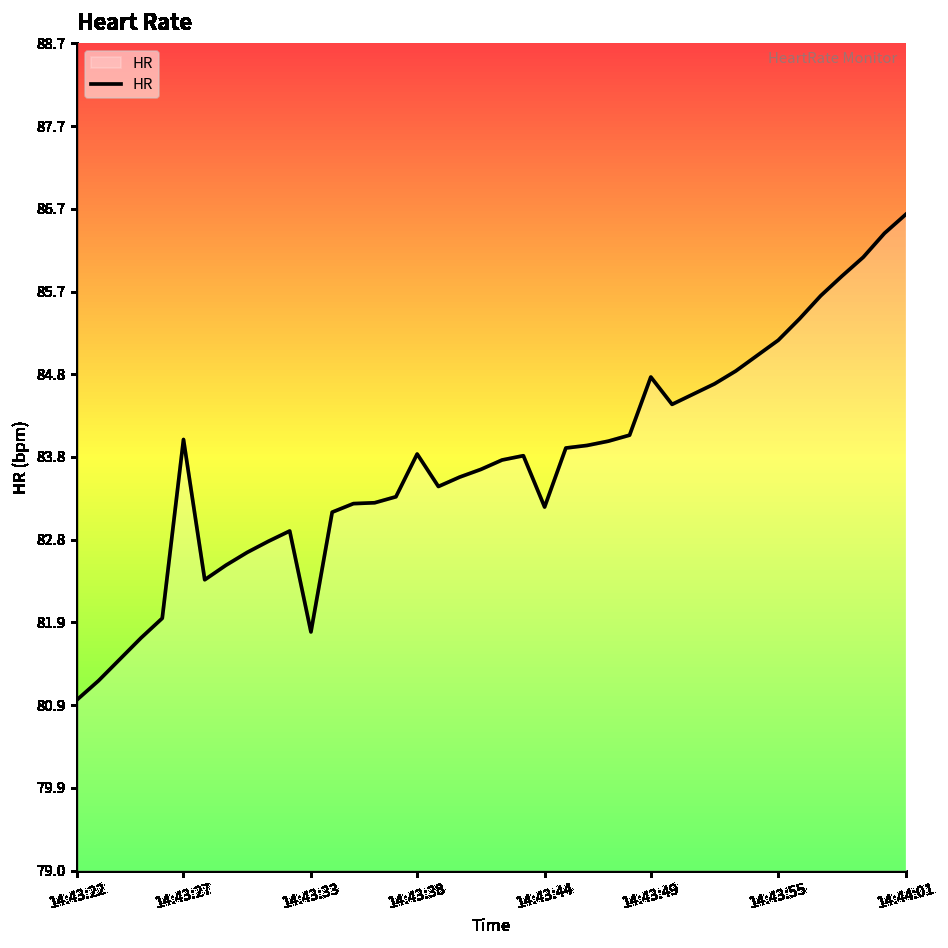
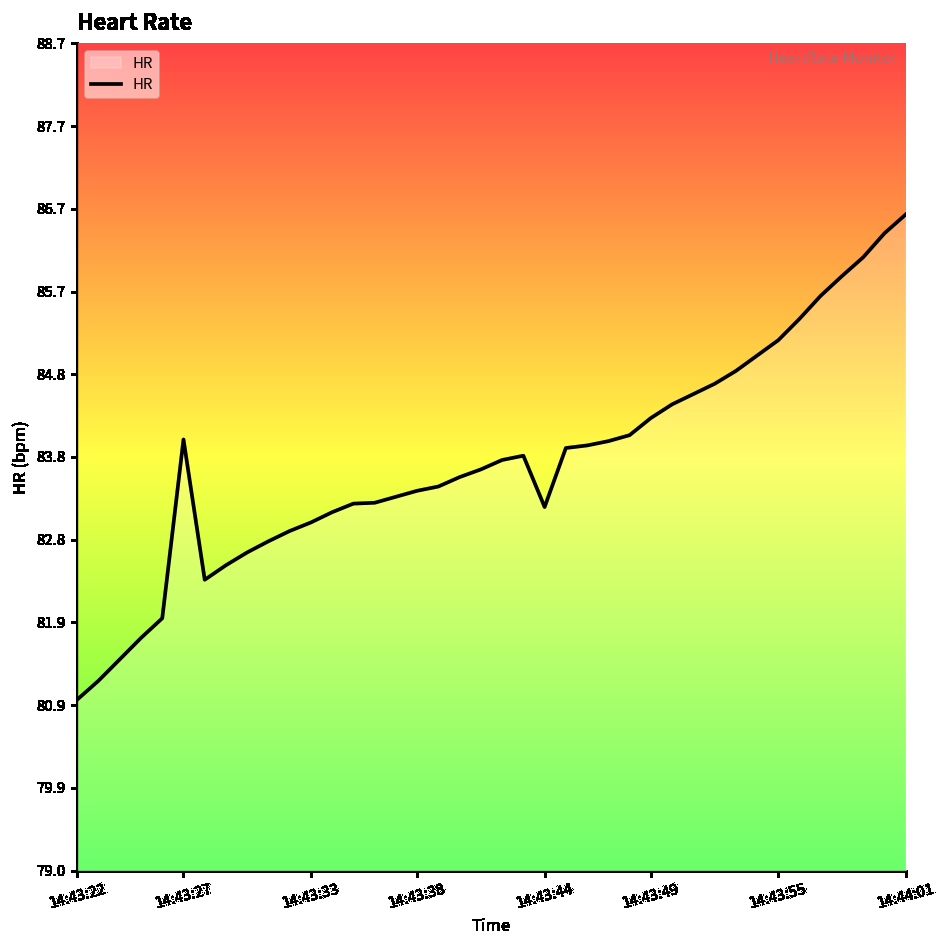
14:43:33: 81.8 -> 83.1
14:43:38: 83.9 -> 83.4
14:43:49: 84.8 -> 84.3
